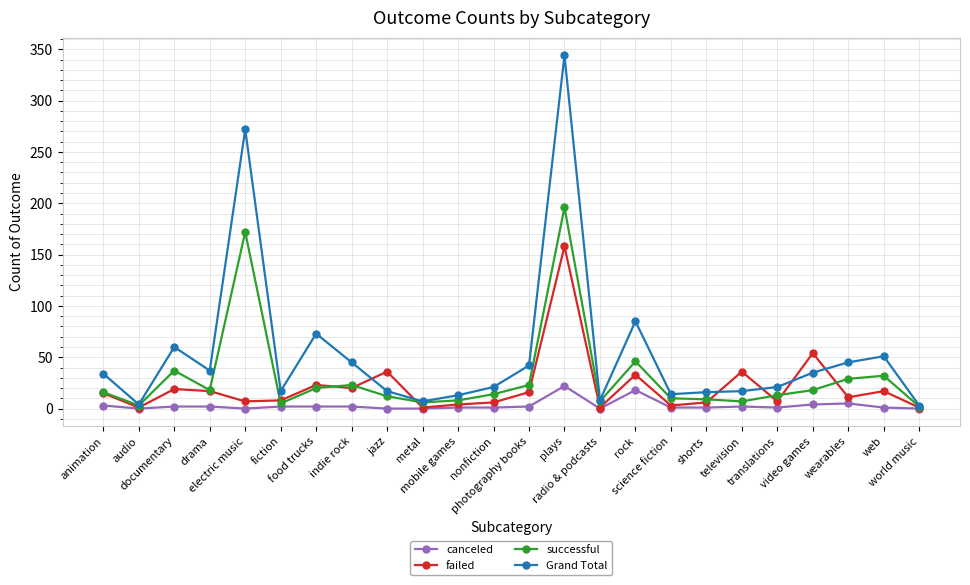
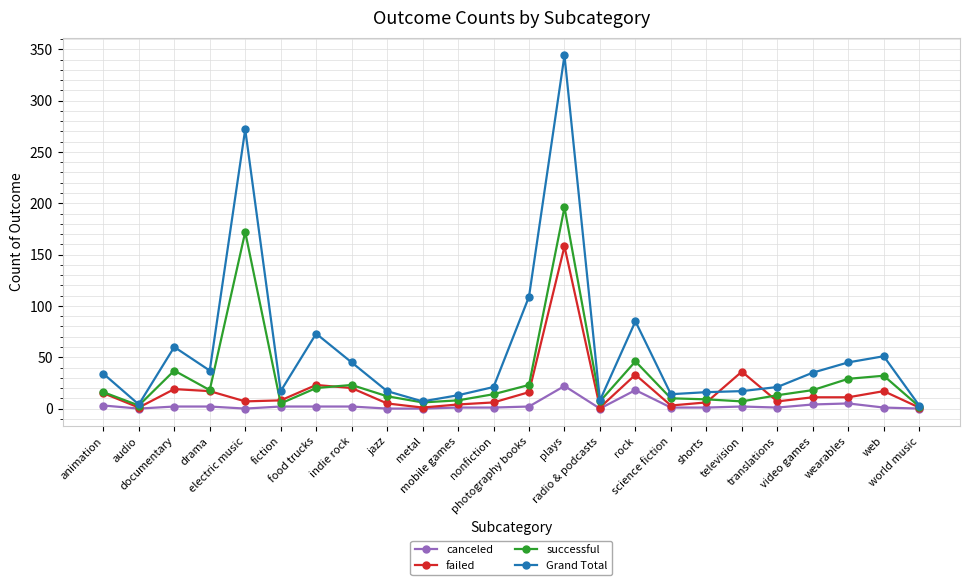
failed, jazz: 36 -> 5
Grand Total, photography books: 42 -> 109
failed, video games: 54 -> 11
